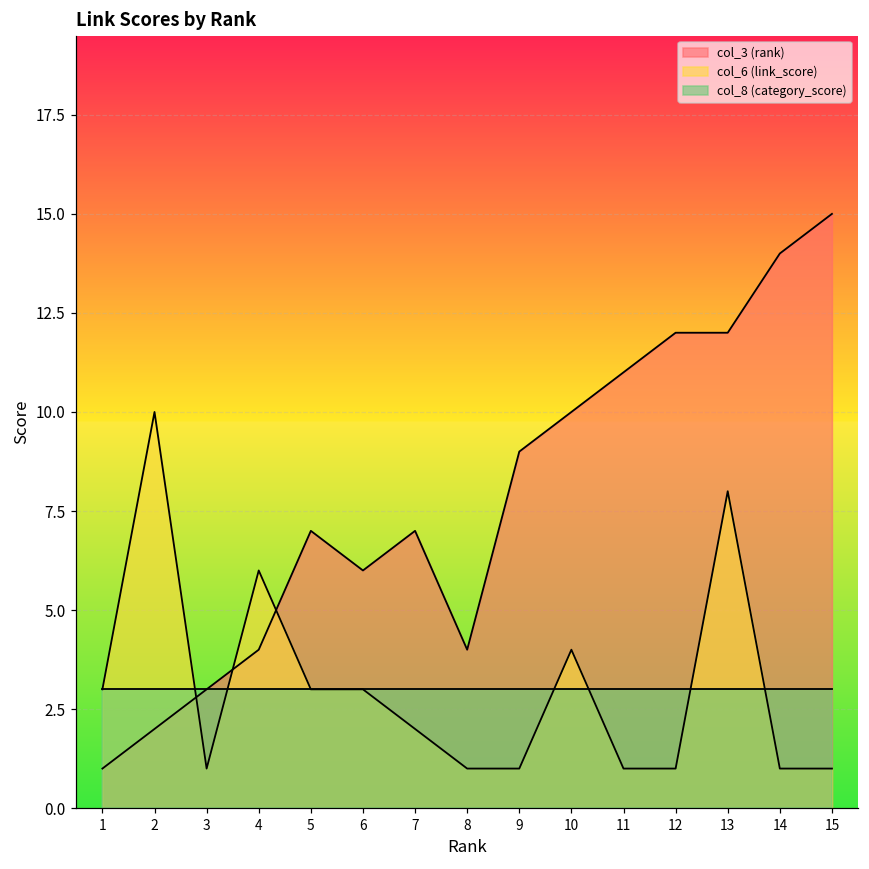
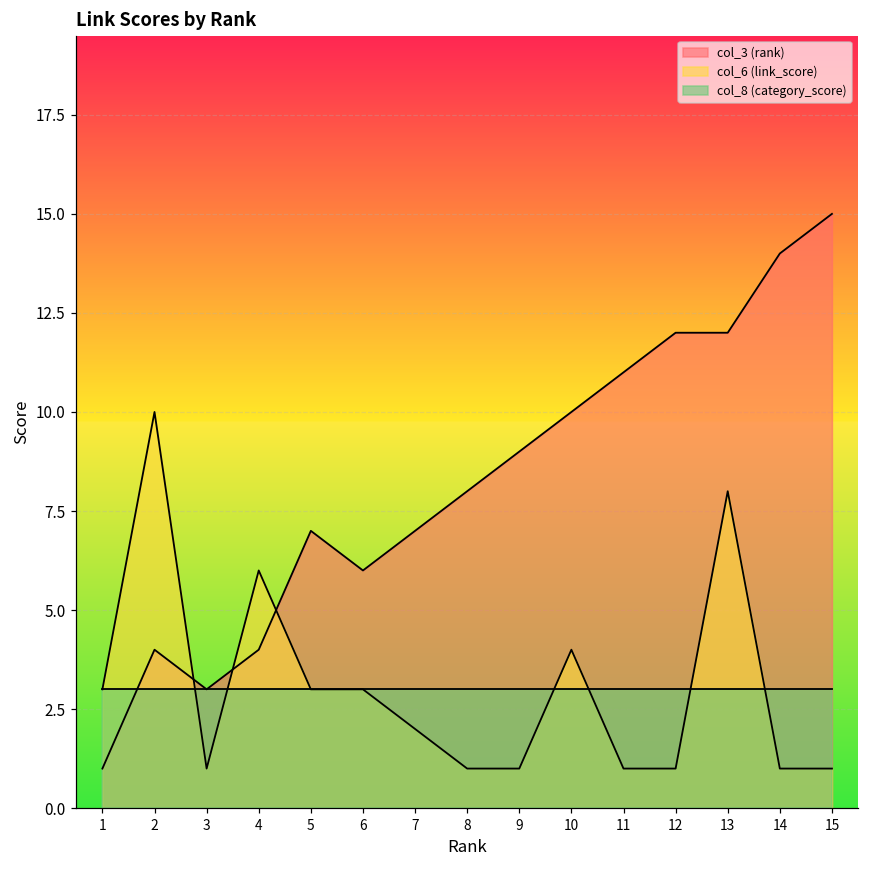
col_3 (rank), 2: 2 -> 4
col_3 (rank), 8: 4 -> 8
